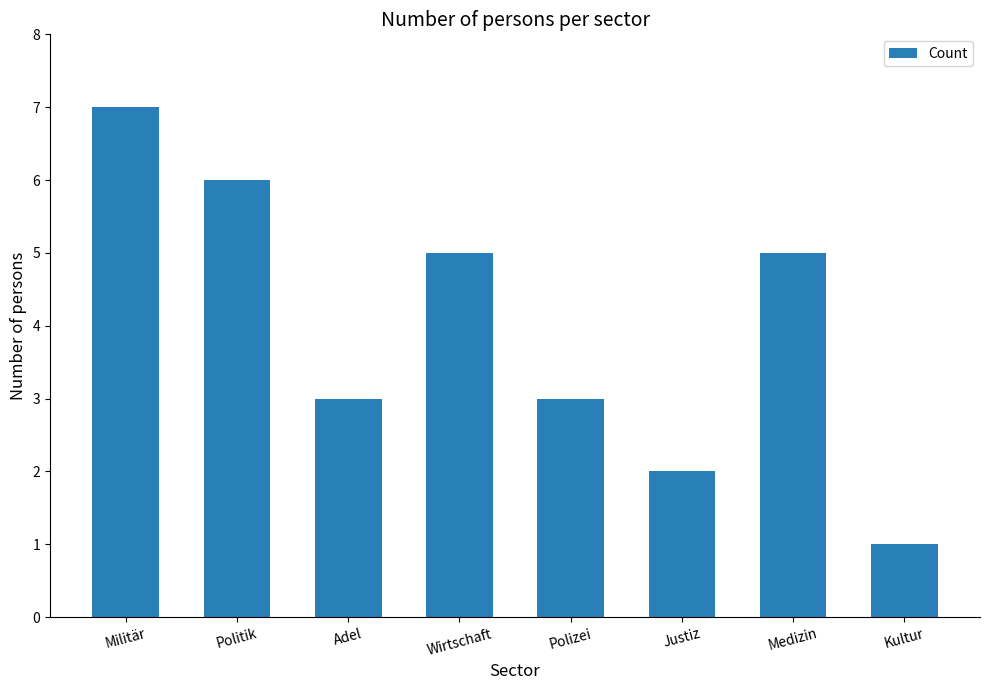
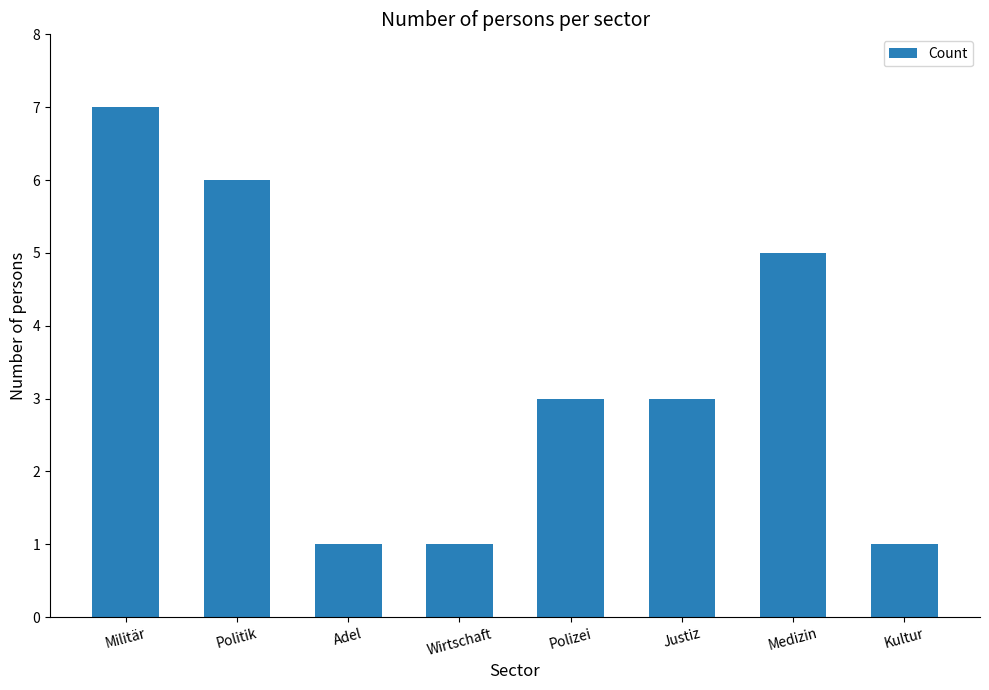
Adel: 3 -> 1
Wirtschaft: 5 -> 1
Justiz: 2 -> 3
